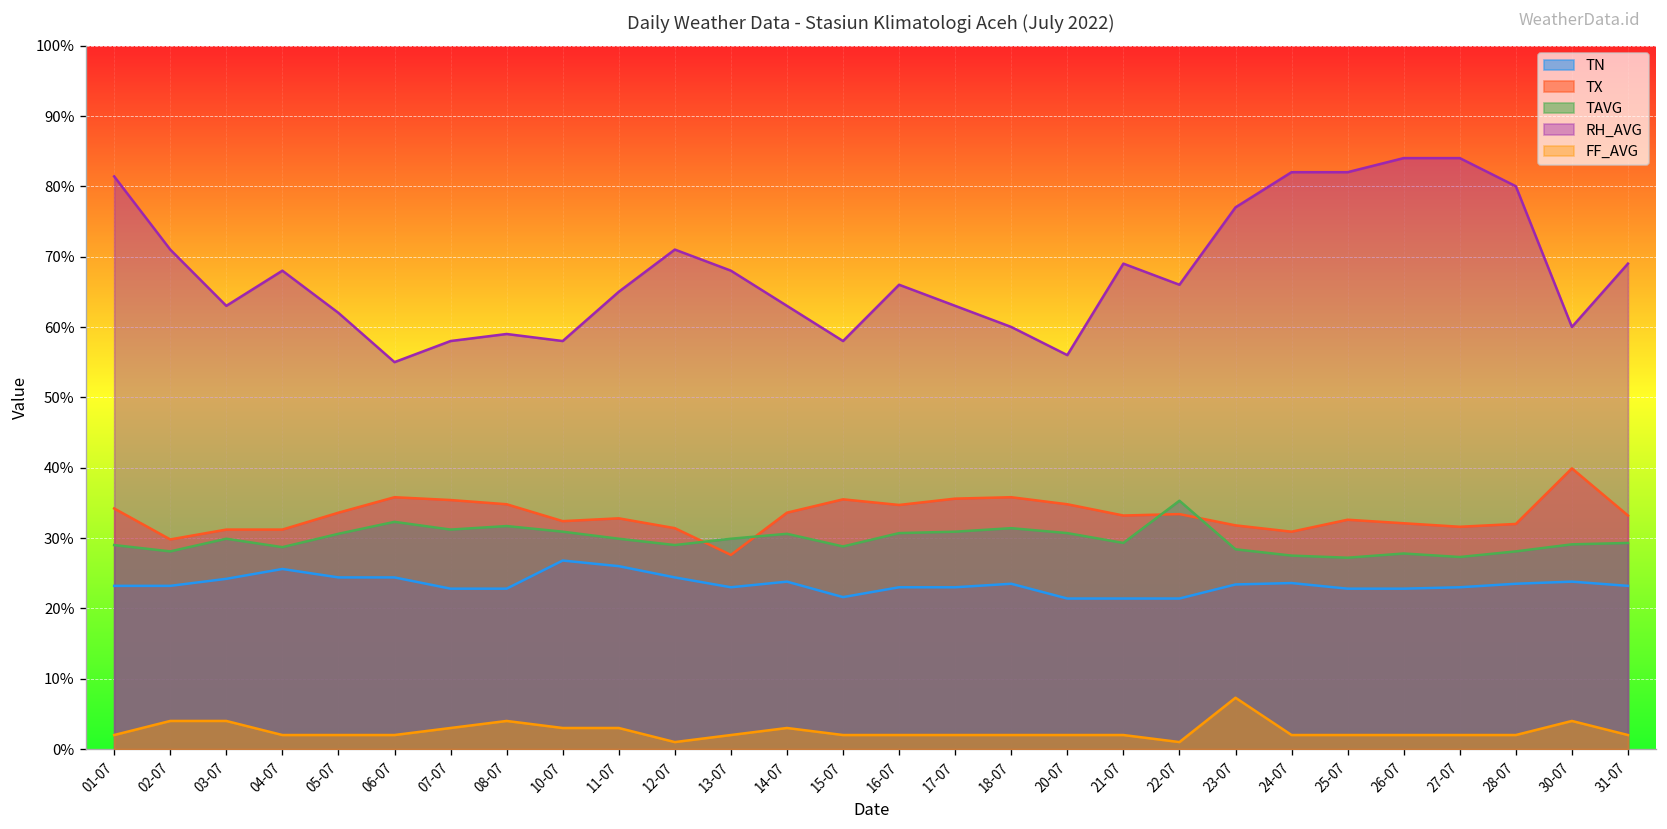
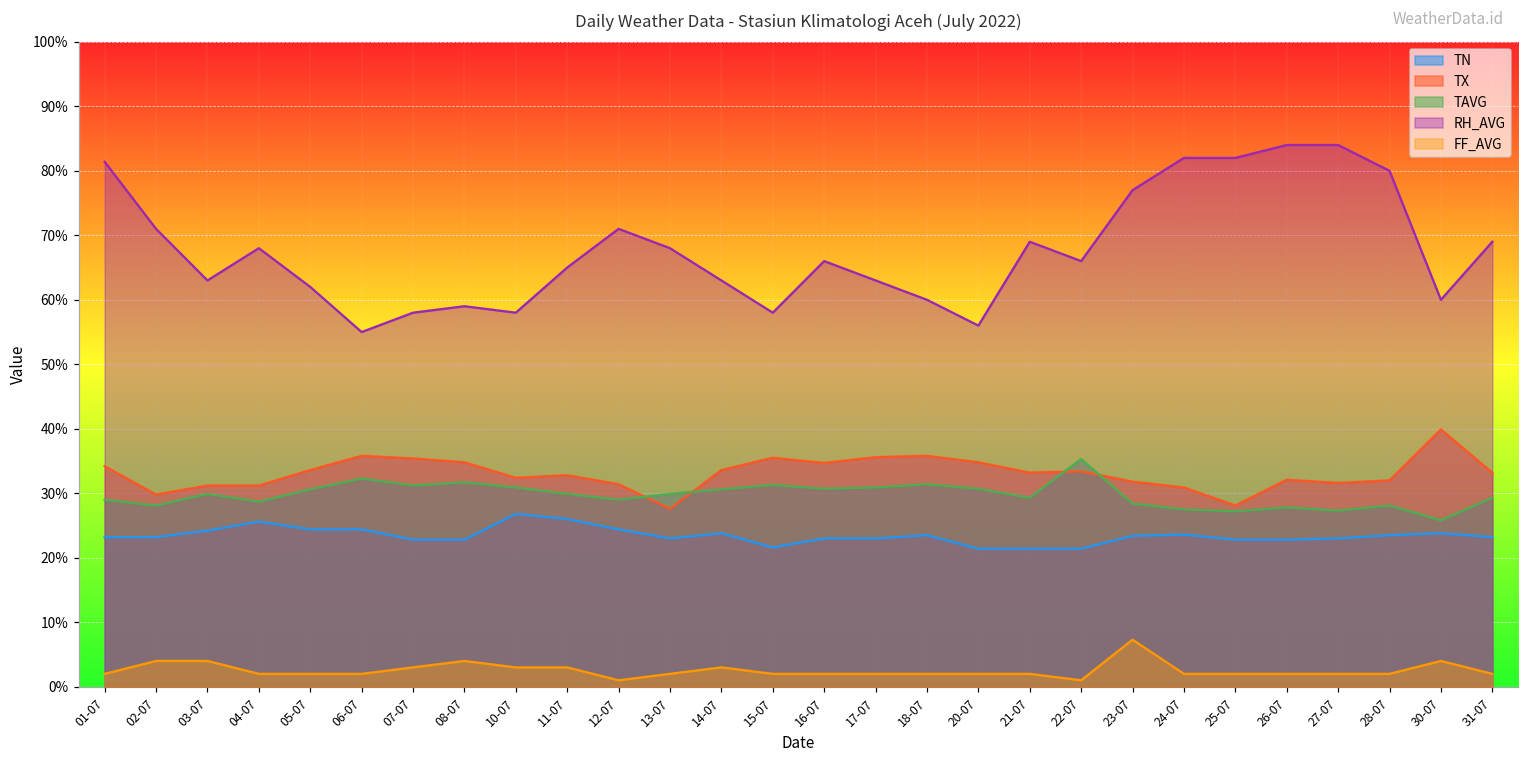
TAVG, 15-07: 29% -> 31%
TX, 25-07: 33% -> 28%
TAVG, 30-07: 29% -> 26%
